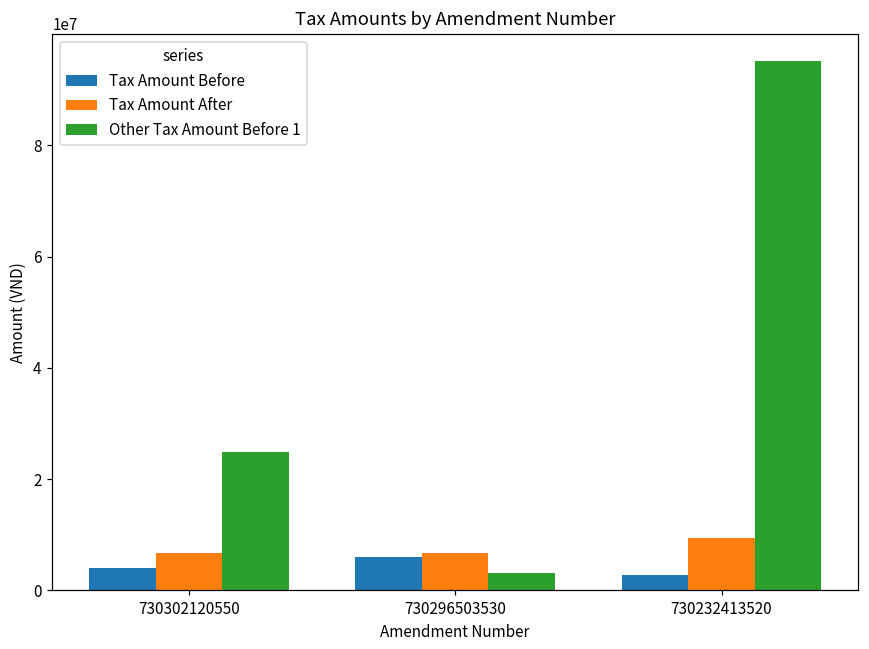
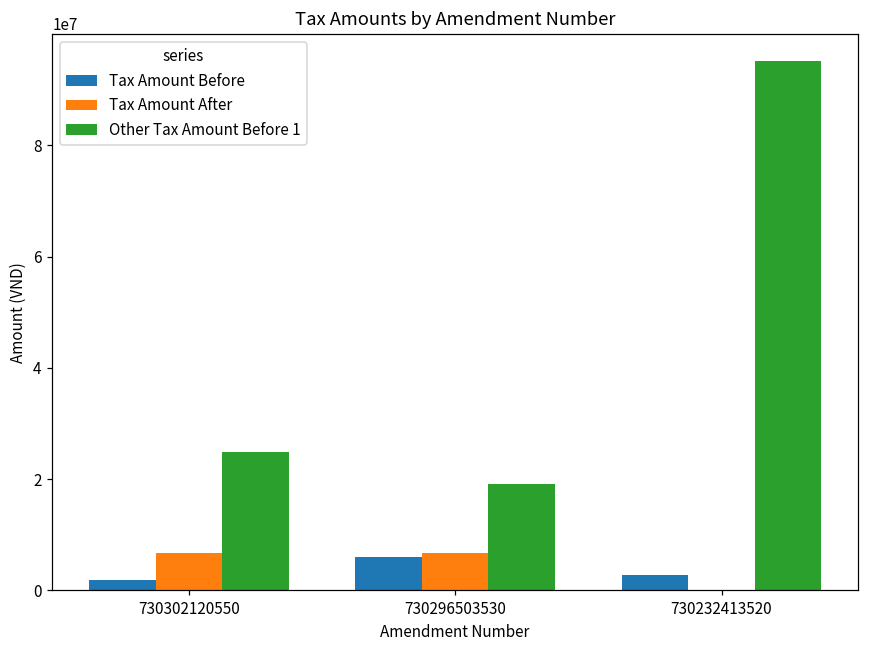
Tax Amount Before, 730302120550: 4000000 -> 2000000
Other Tax Amount Before 1, 730296503530: 3000000 -> 19000000
Tax Amount After, 730232413520: 9000000 -> 0
